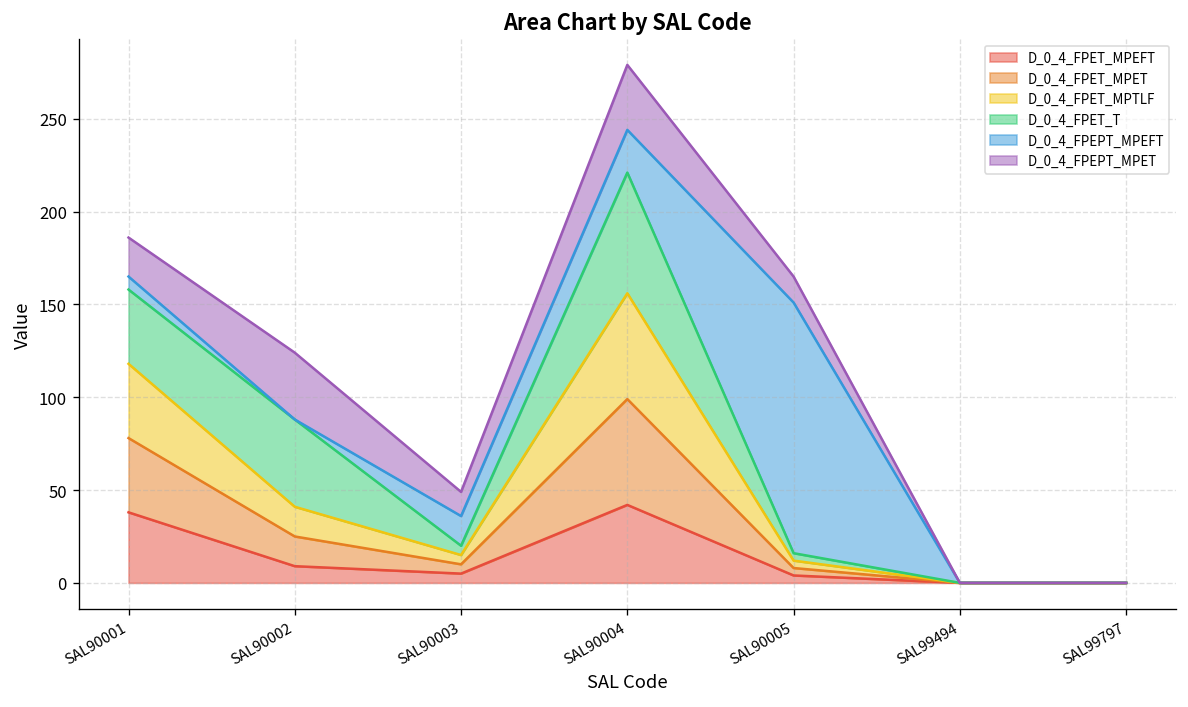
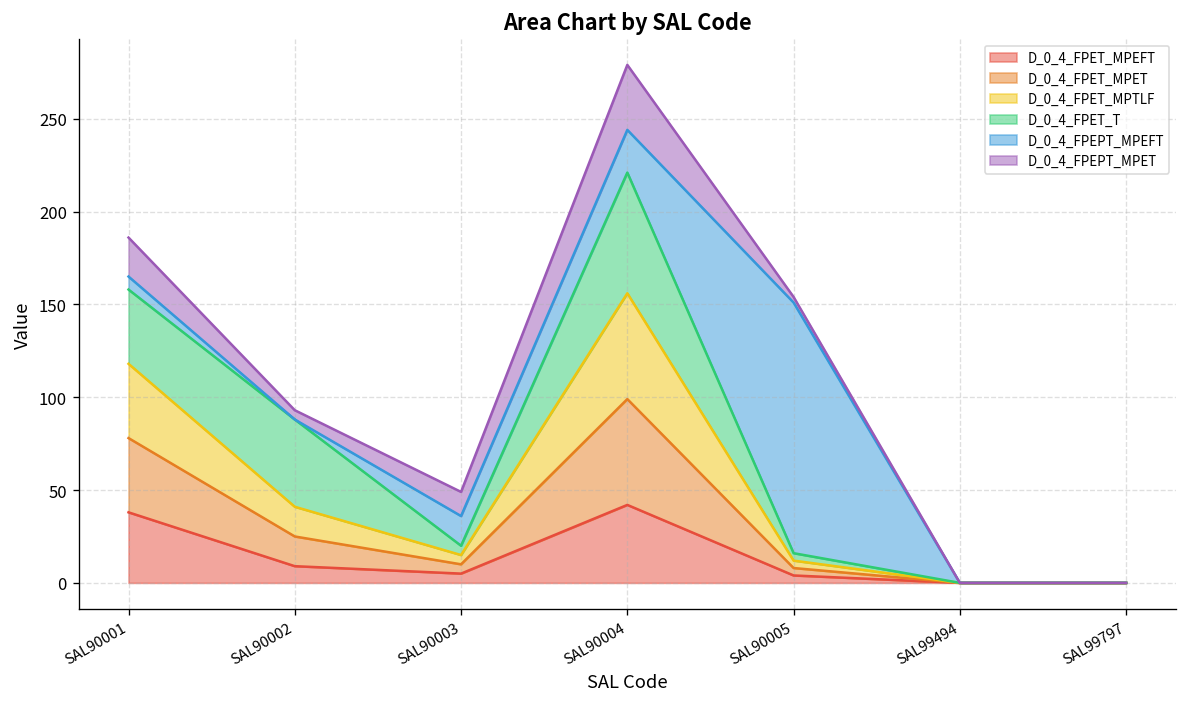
D_0_4_FPEPT_MPET, SAL90002: 36 -> 5
D_0_4_FPEPT_MPET, SAL90005: 14 -> 3
